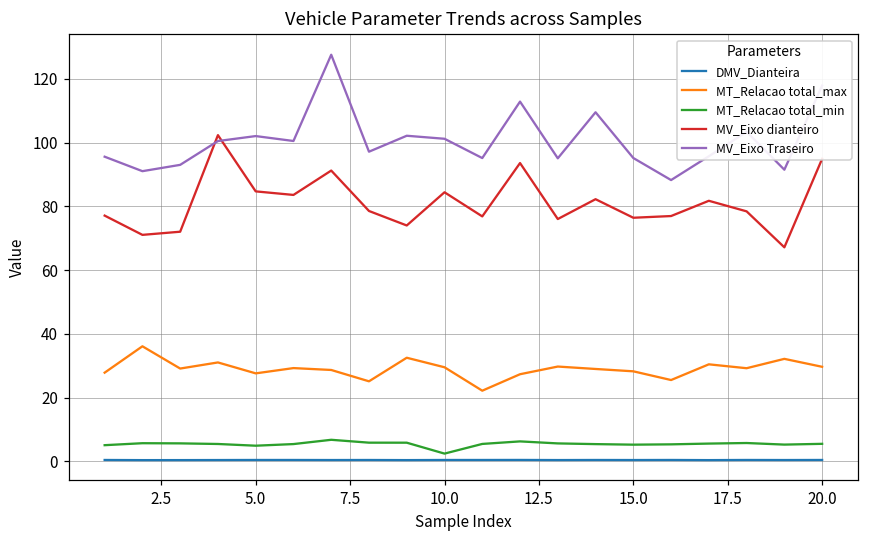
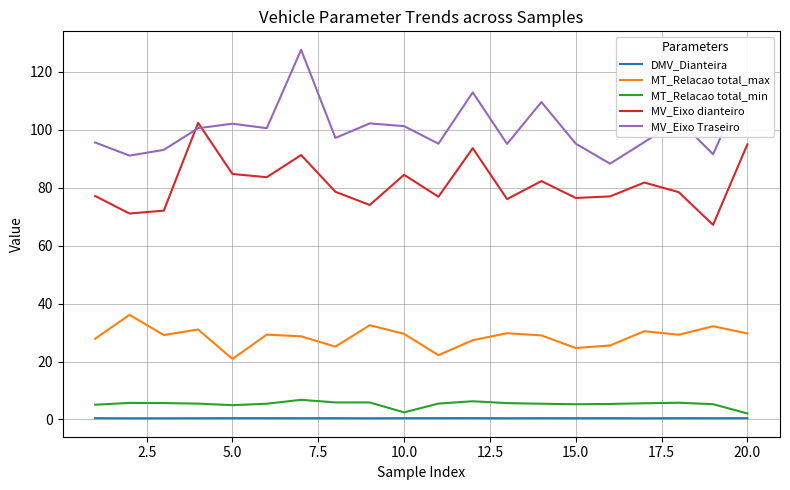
MT_Relacao total_max, 5.0: 28 -> 21
MT_Relacao total_max, 15.0: 28 -> 25
MT_Relacao total_min, 20.0: 6 -> 2
